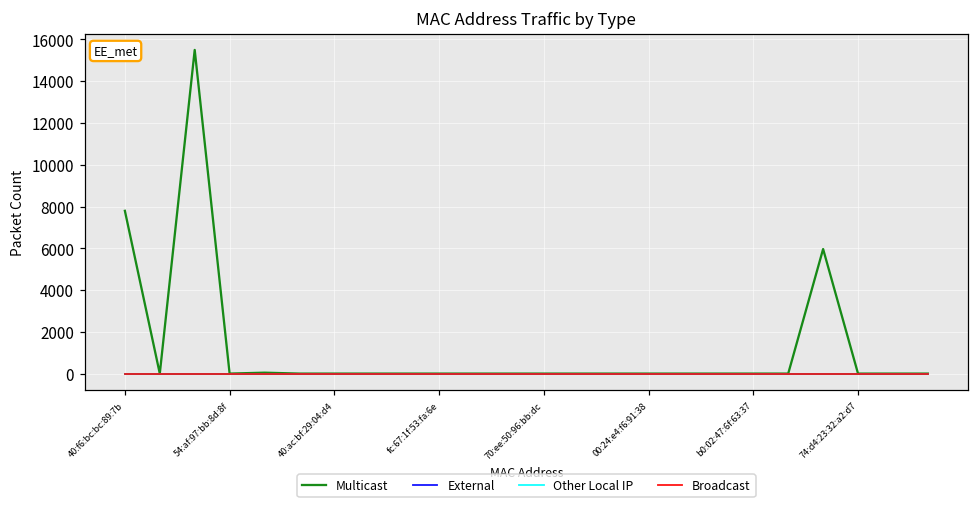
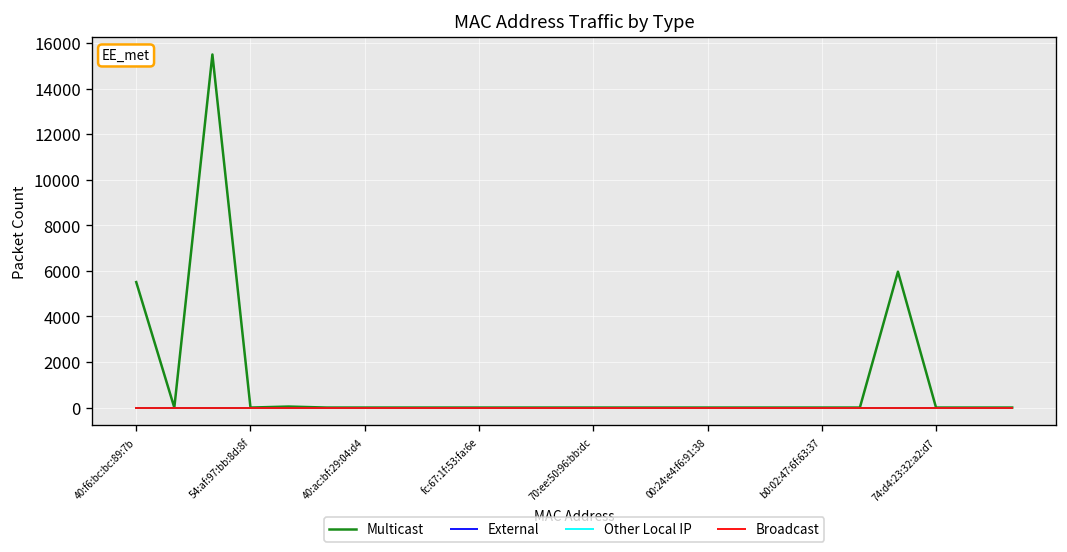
Multicast, 40:f6:bc:bc:89:7b: 7800 -> 5500
